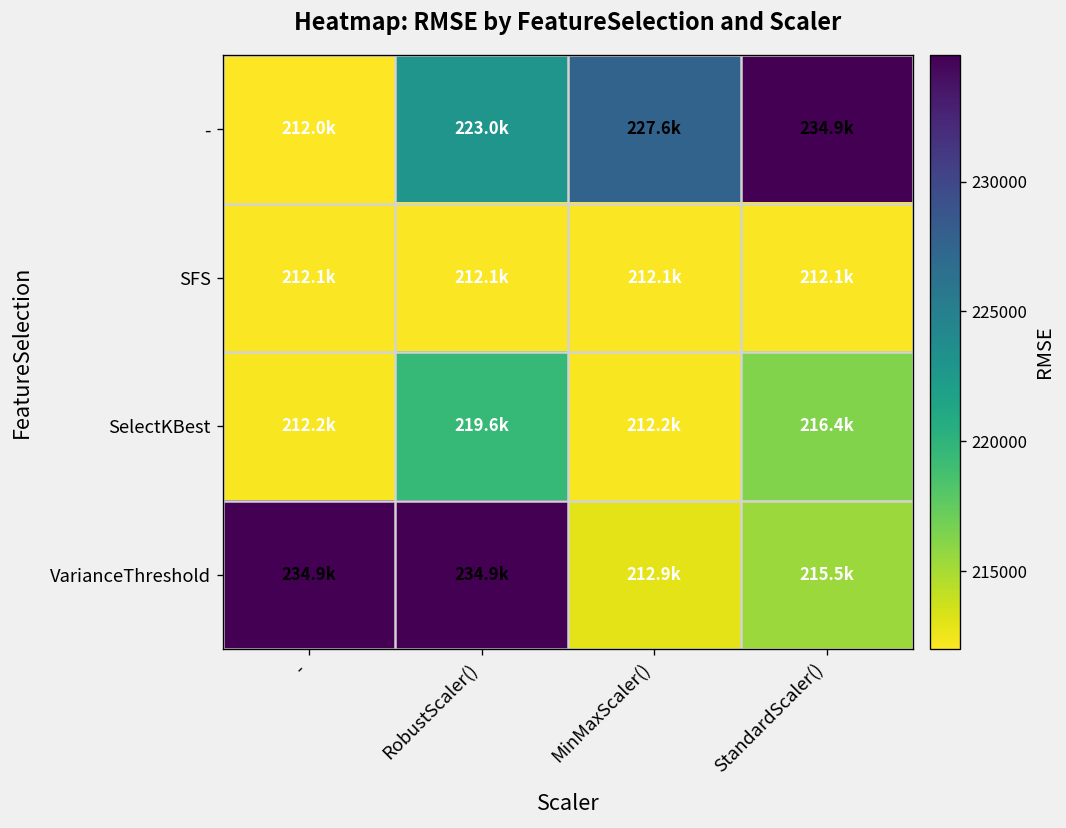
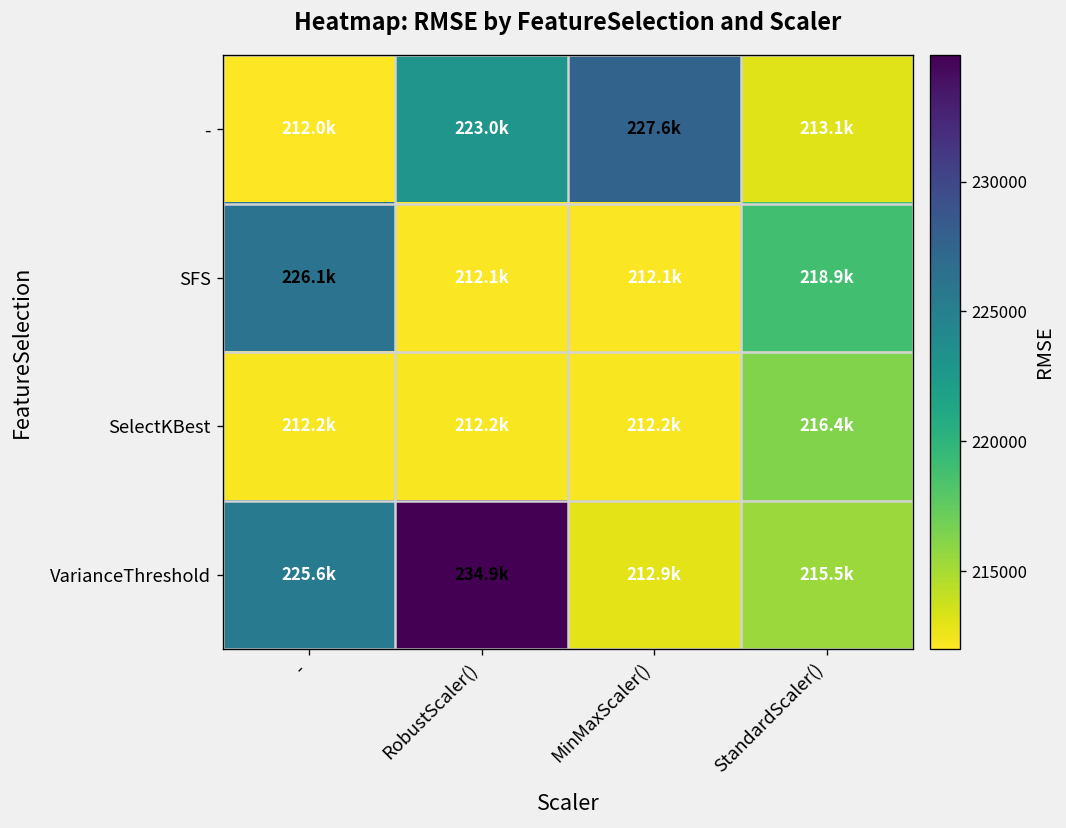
-, StandardScaler(): 234.9k -> 213.1k
SFS, -: 212.1k -> 226.1k
SFS, StandardScaler(): 212.1k -> 218.9k
SelectKBest, RobustScaler(): 219.6k -> 212.2k
VarianceThreshold, -: 234.9k -> 225.6k
